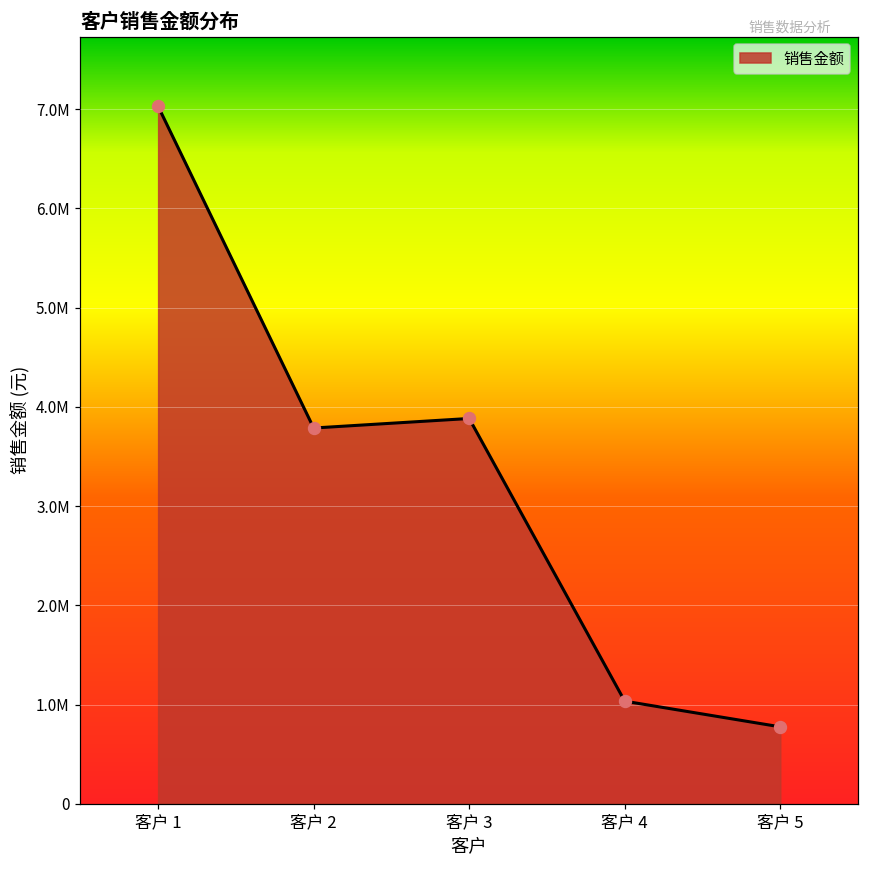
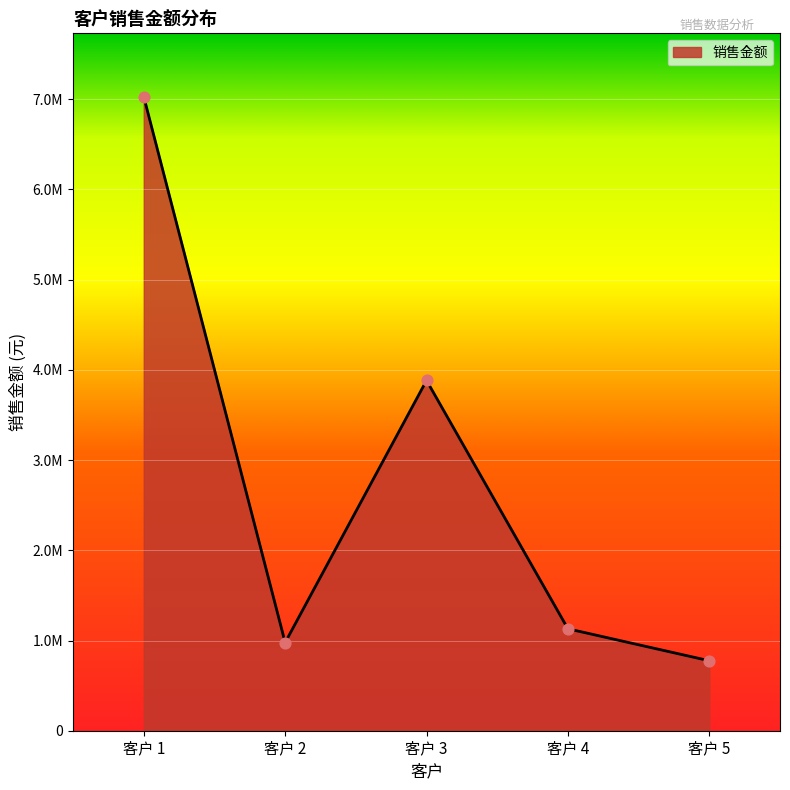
客户 2: 3800000 -> 1000000
客户 4: 1000000 -> 1100000
